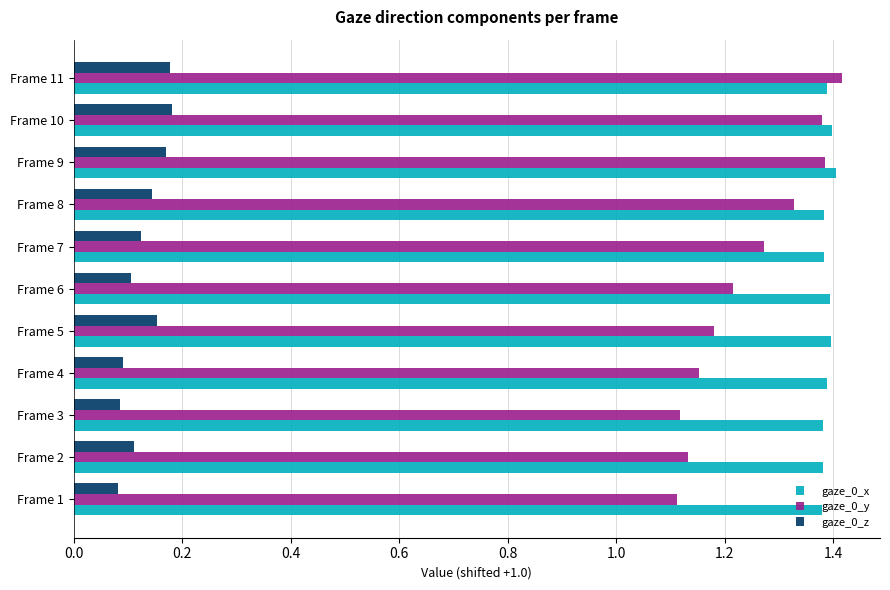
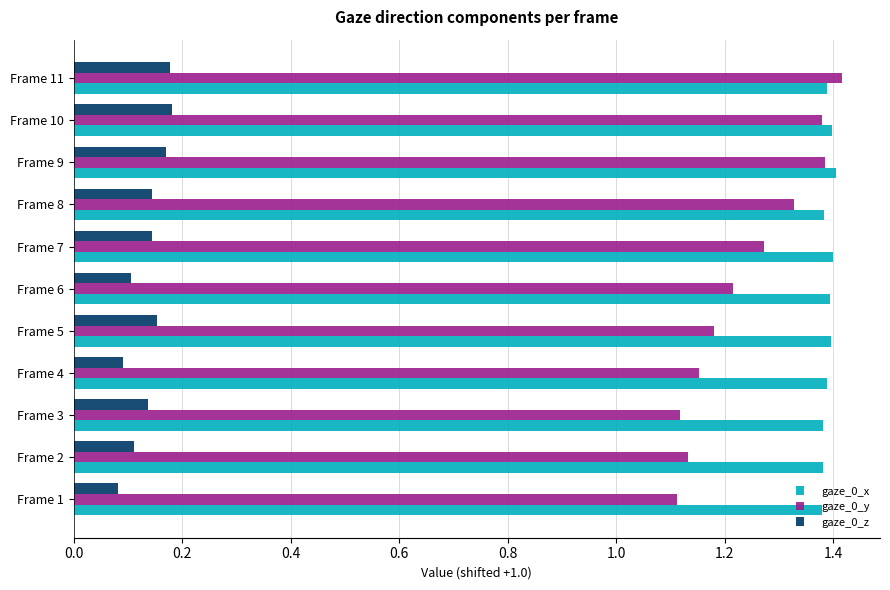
gaze_0_z, Frame 7: 0.12 -> 0.14
gaze_0_x, Frame 7: 1.38 -> 1.40
gaze_0_z, Frame 3: 0.09 -> 0.14
